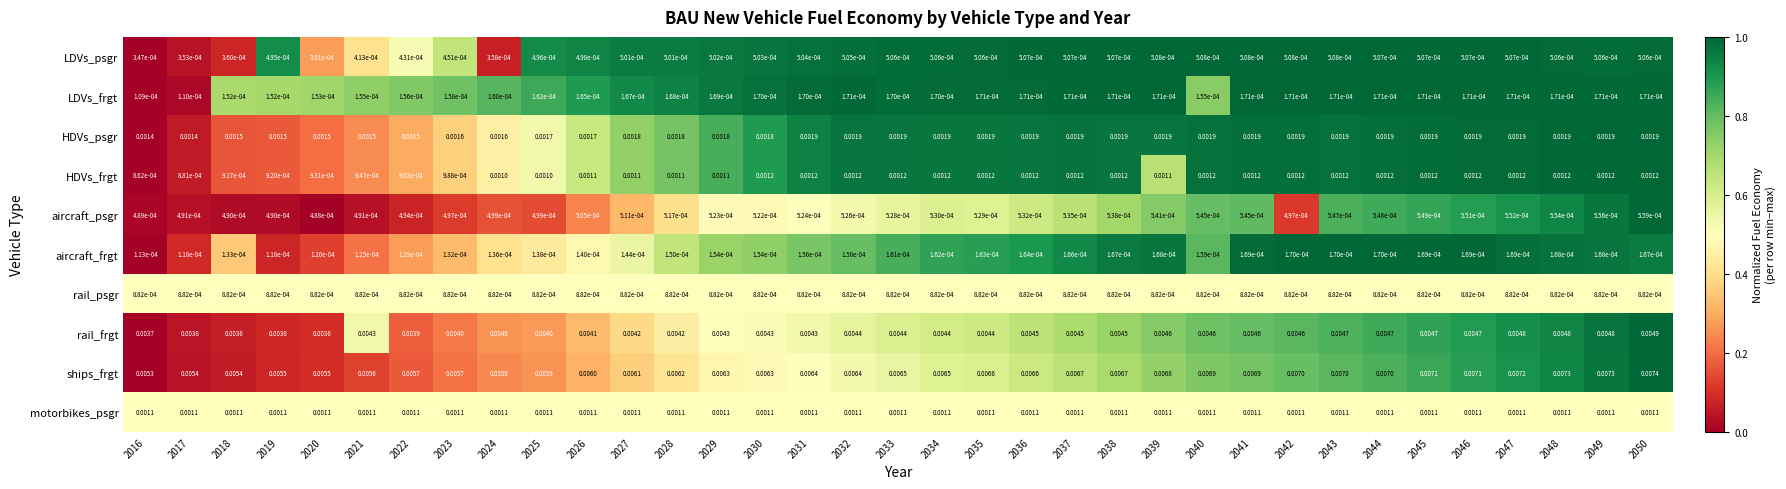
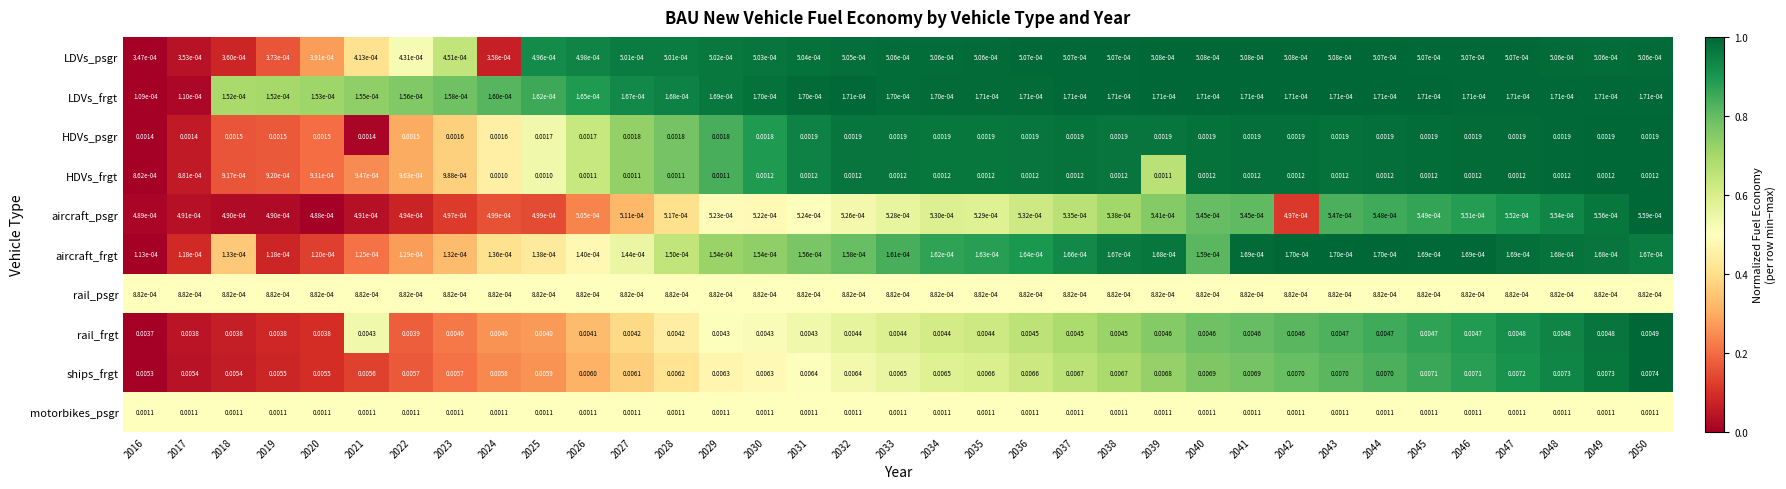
LDVs_psgr, 2019: 4.95e-04 -> 3.73e-04
LDVs_frgt, 2040: 1.55e-04 -> 1.71e-04
HDVs_psgr, 2021: 0.0015 -> 0.0014
